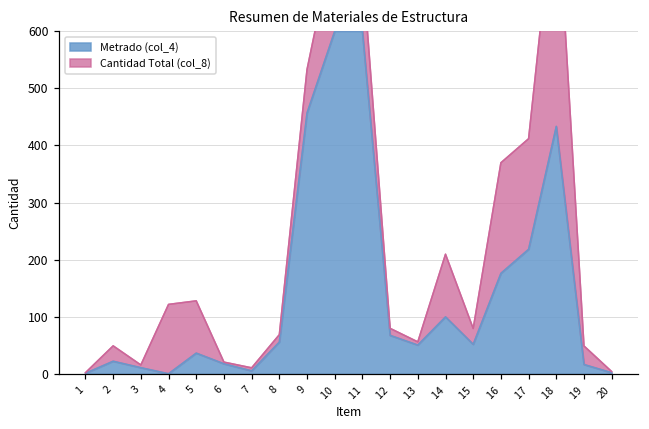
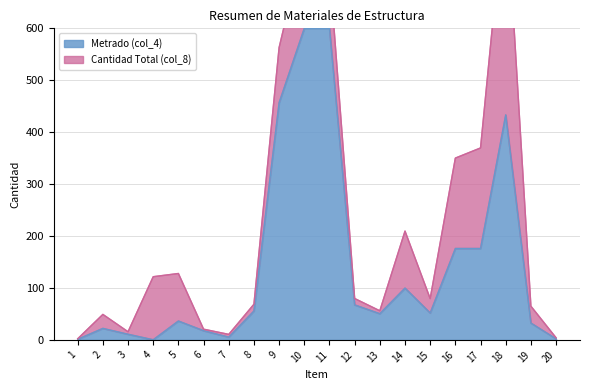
Cantidad Total (col_8), 9: 80 -> 110
Cantidad Total (col_8), 16: 190 -> 170
Metrado (col_4), 17: 220 -> 180
Metrado (col_4), 19: 20 -> 30
